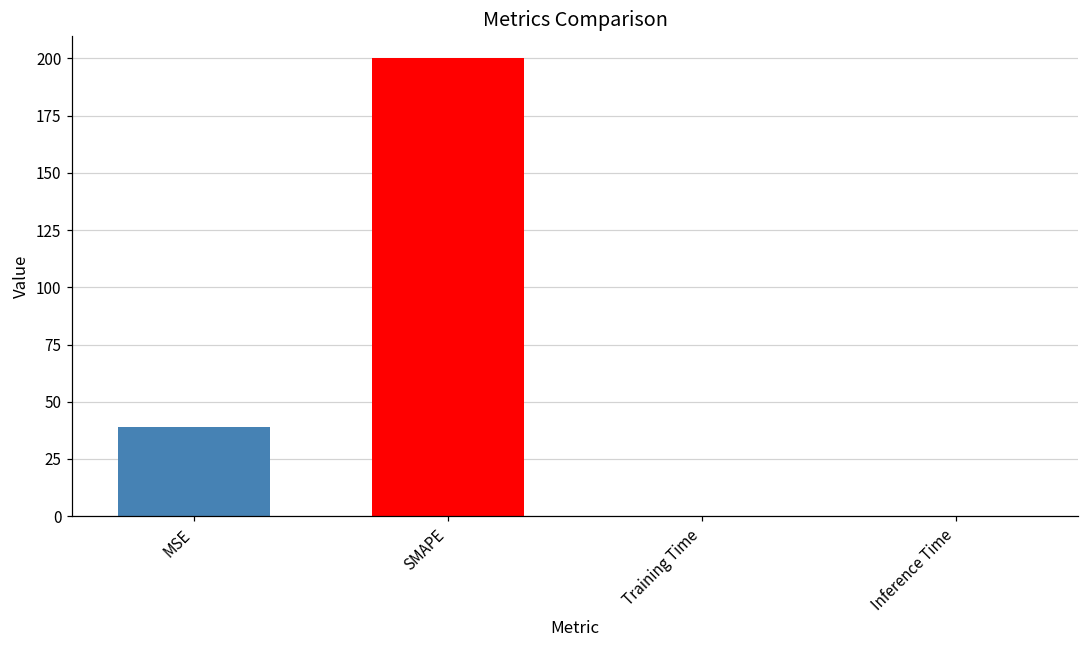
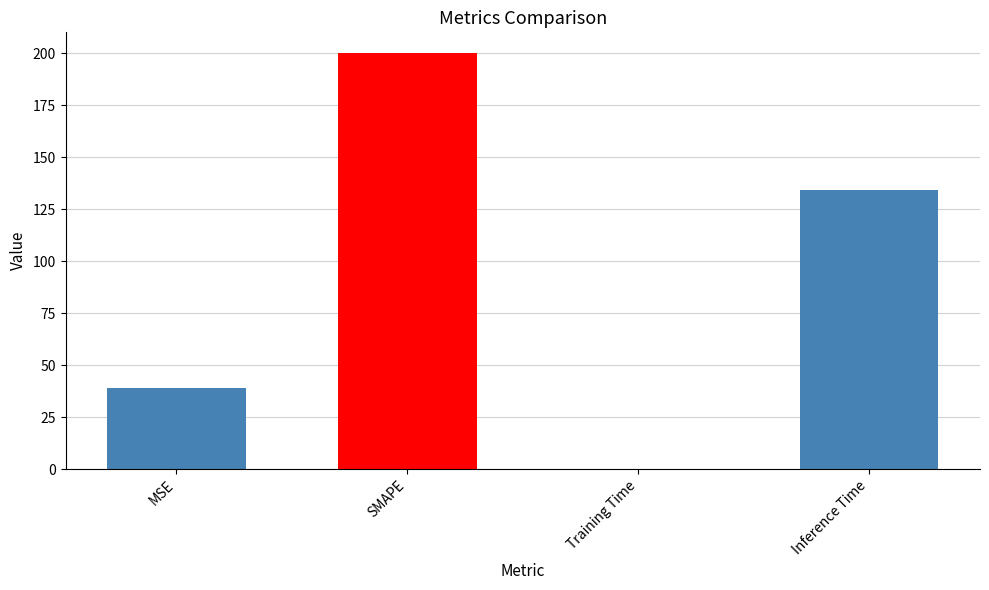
Inference Time: 0 -> 134
